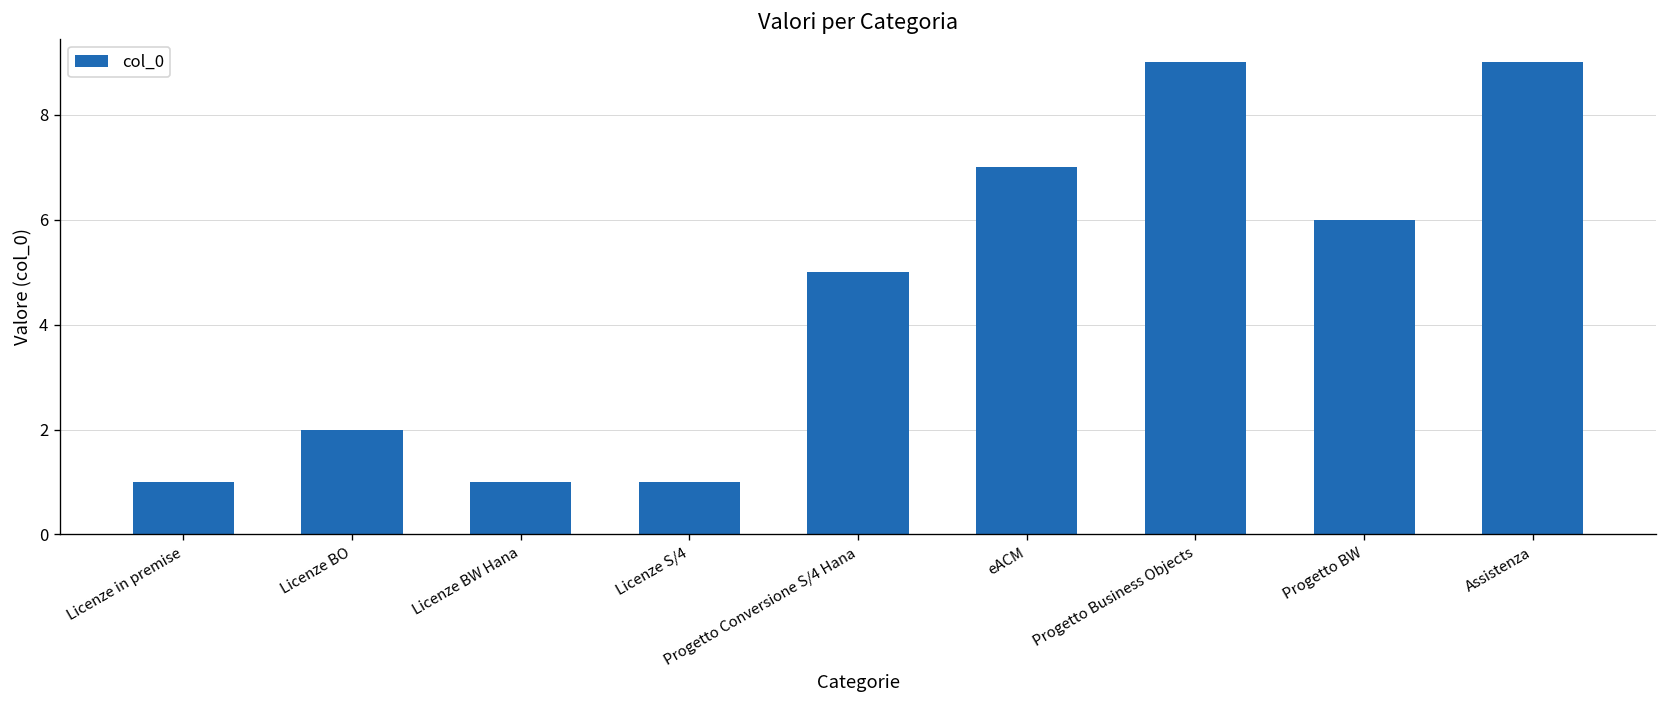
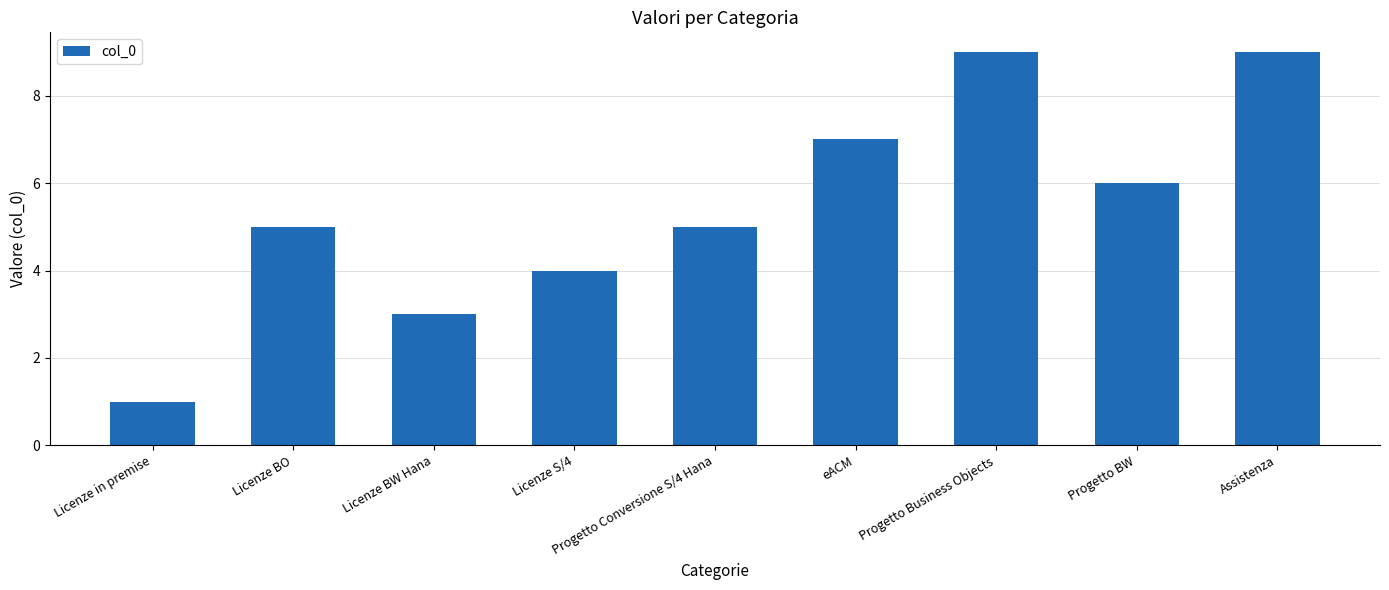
Licenze BO: 2 -> 5
Licenze BW Hana: 1 -> 3
Licenze S/4: 1 -> 4
